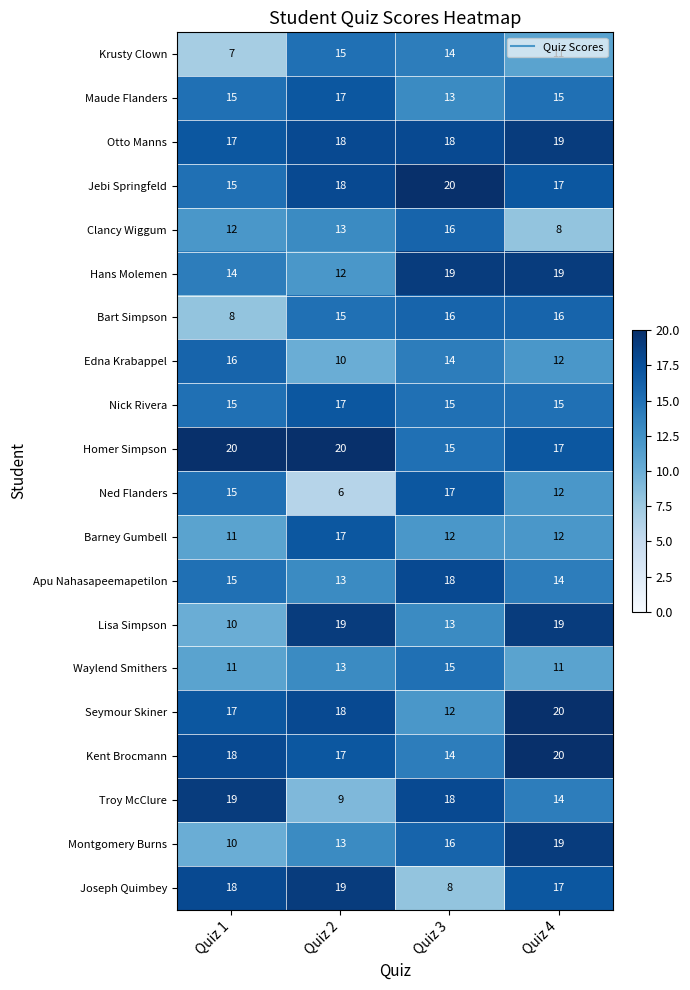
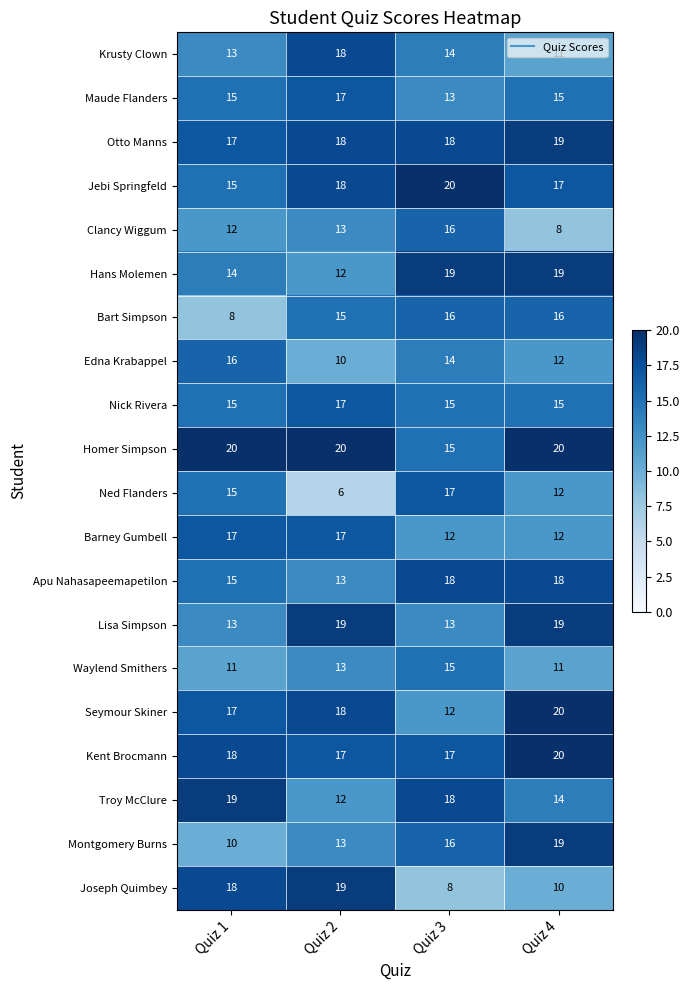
Krusty Clown, Quiz 1: 7 -> 13
Krusty Clown, Quiz 2: 15 -> 18
Homer Simpson, Quiz 4: 17 -> 20
Barney Gumbell, Quiz 1: 11 -> 17
Apu Nahasapeemapetilon, Quiz 4: 14 -> 18
Lisa Simpson, Quiz 1: 10 -> 13
Kent Brocmann, Quiz 3: 14 -> 17
Troy McClure, Quiz 2: 9 -> 12
Joseph Quimbey, Quiz 4: 17 -> 10
